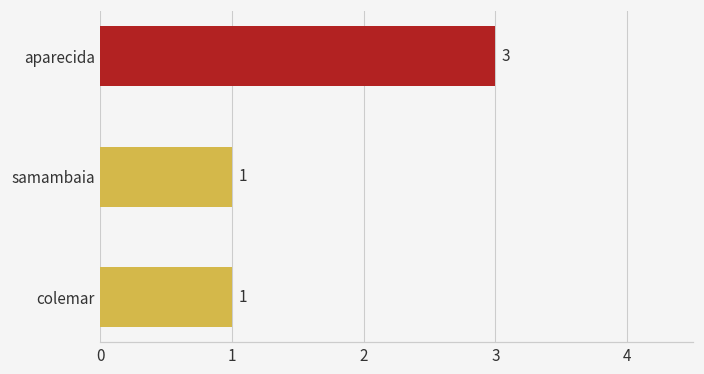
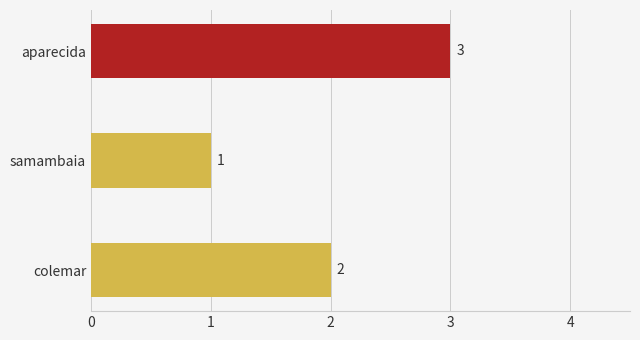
colemar: 1 -> 2
